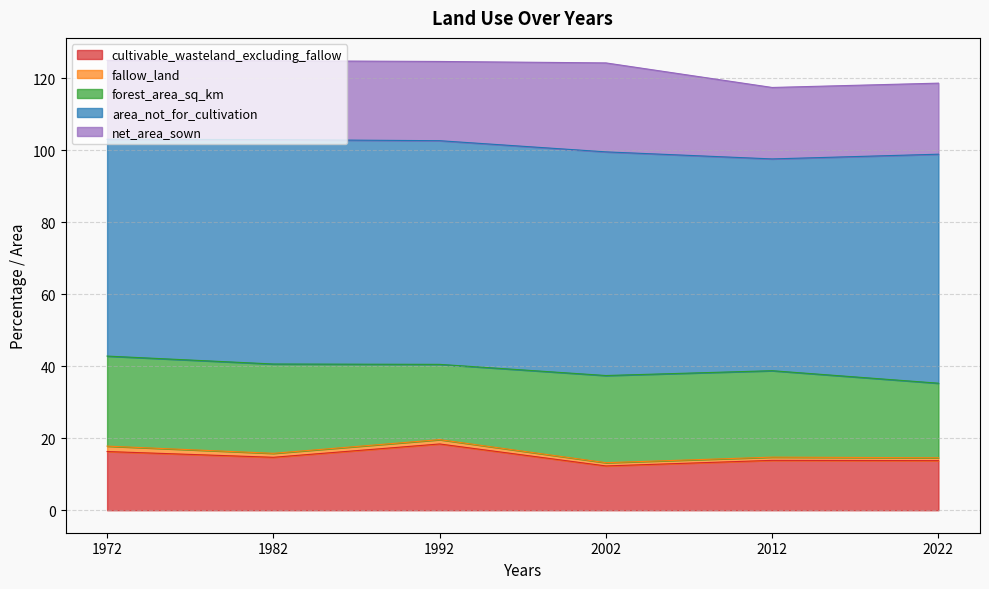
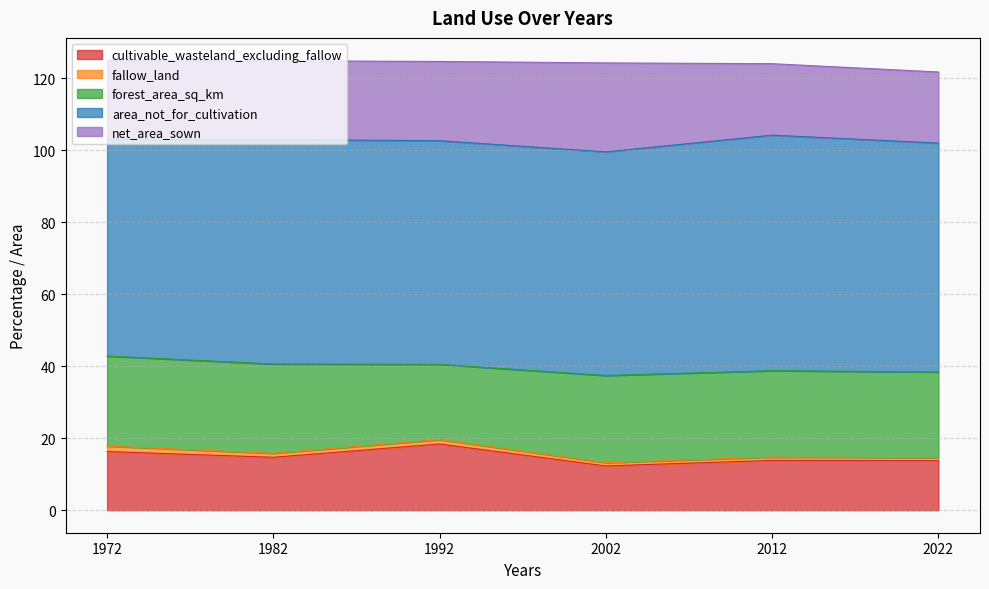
area_not_for_cultivation, 2012: 59 -> 65
forest_area_sq_km, 2022: 21 -> 24
